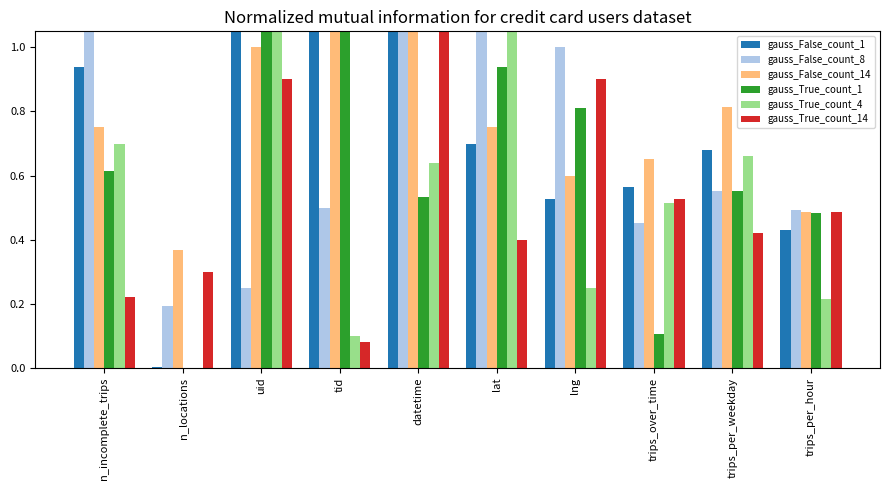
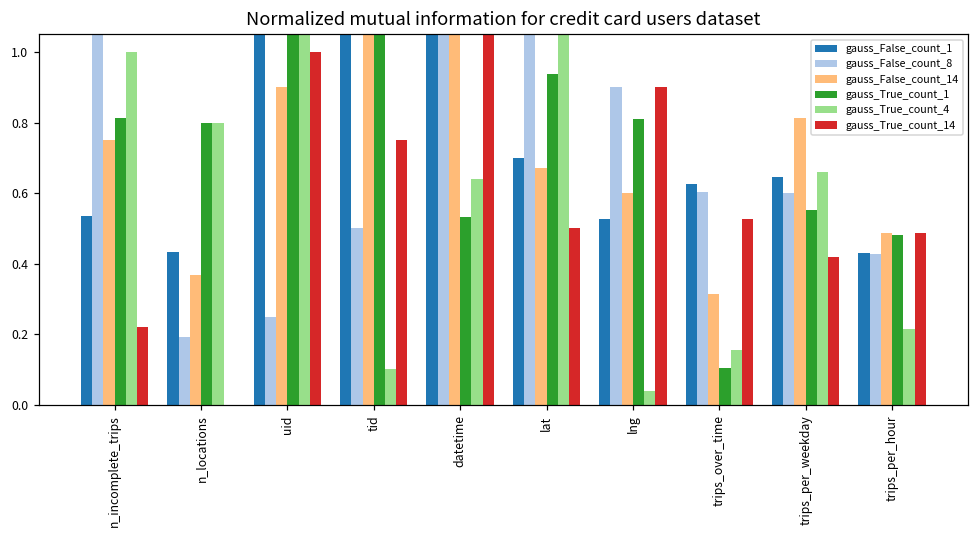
gauss_False_count_1, n_incomplete_trips: 0.94 -> 0.53
gauss_True_count_1, n_incomplete_trips: 0.61 -> 0.81
gauss_True_count_4, n_incomplete_trips: 0.7 -> 1.0
gauss_False_count_1, n_locations: 0.00 -> 0.43
gauss_True_count_1, n_locations: 0.0 -> 0.8
gauss_True_count_4, n_locations: 0.0 -> 0.8
gauss_True_count_14, n_locations: 0.3 -> 0.0
gauss_False_count_14, uid: 1.0 -> 0.9
gauss_True_count_14, uid: 0.9 -> 1.0
gauss_True_count_14, tid: 0.08 -> 0.75
gauss_False_count_14, lat: 0.75 -> 0.67
gauss_True_count_14, lat: 0.4 -> 0.5
gauss_False_count_8, lng: 1.0 -> 0.9
gauss_True_count_4, lng: 0.25 -> 0.04
gauss_False_count_1, trips_over_time: 0.57 -> 0.63
gauss_False_count_8, trips_over_time: 0.45 -> 0.60
gauss_False_count_14, trips_over_time: 0.65 -> 0.32
gauss_True_count_4, trips_over_time: 0.51 -> 0.16
gauss_False_count_1, trips_per_weekday: 0.68 -> 0.65
gauss_False_count_8, trips_per_weekday: 0.55 -> 0.60
gauss_False_count_8, trips_per_hour: 0.49 -> 0.43
